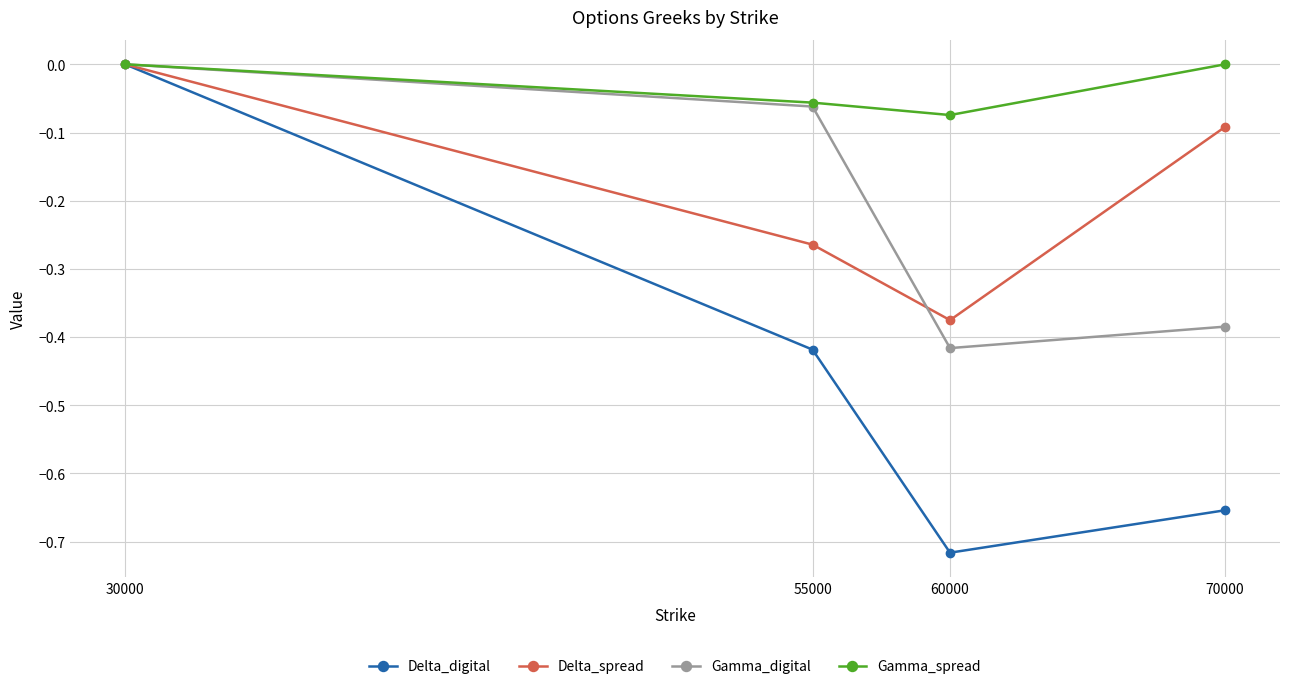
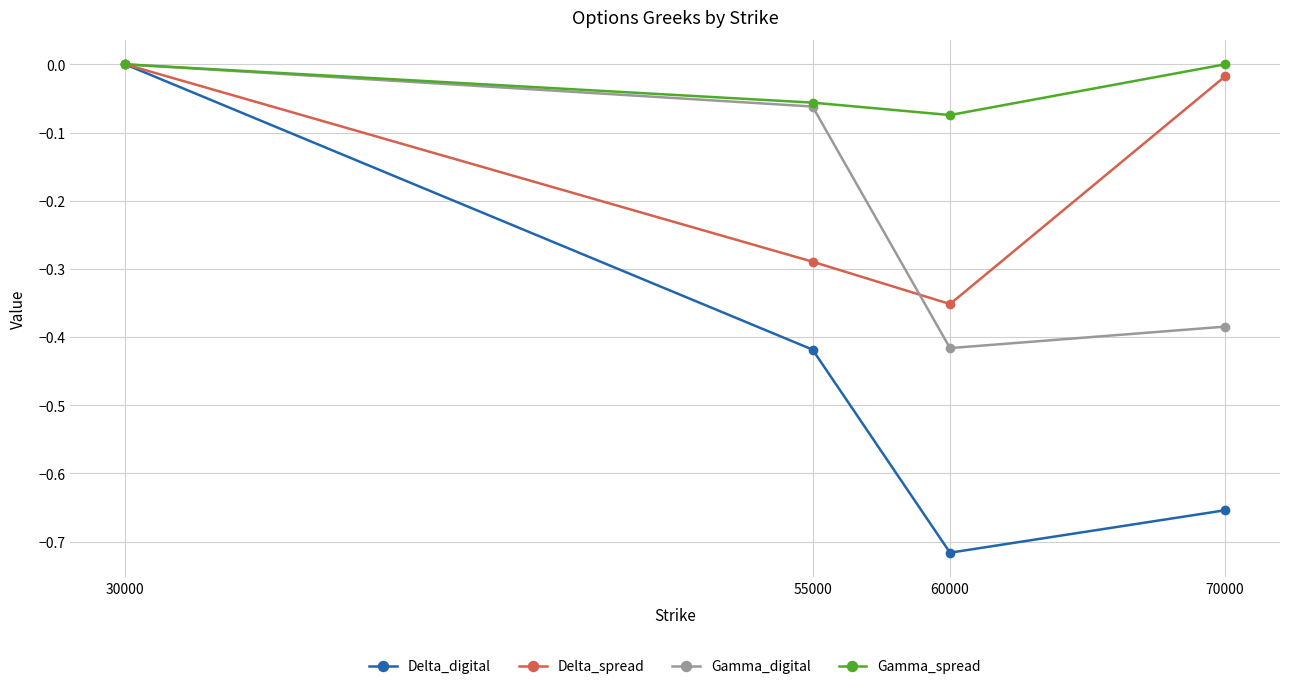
Delta_spread, 55000: -0.26 -> -0.29
Delta_spread, 60000: -0.38 -> -0.35
Delta_spread, 70000: -0.09 -> -0.02
